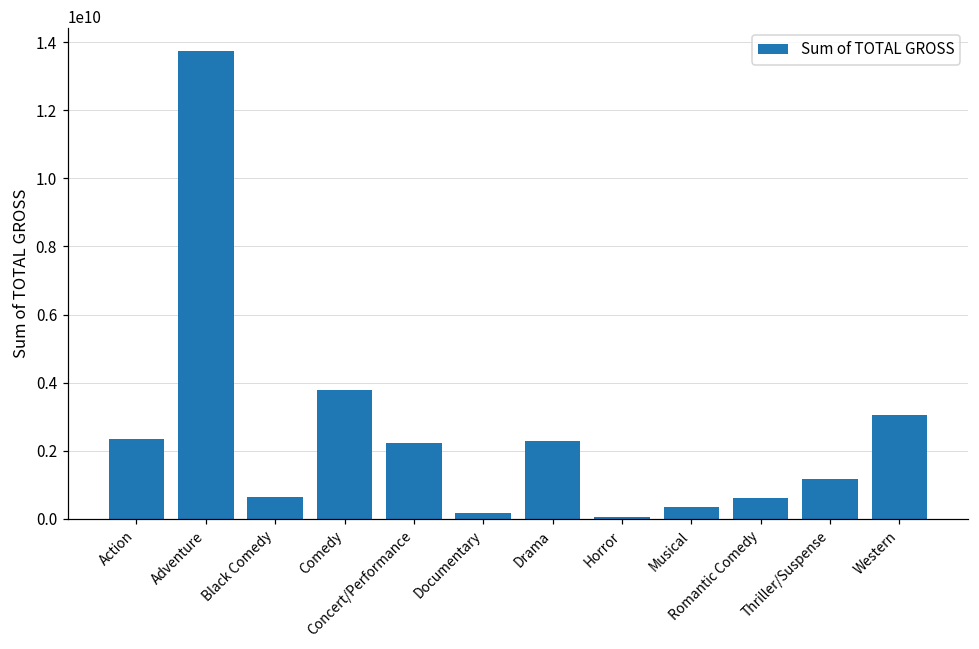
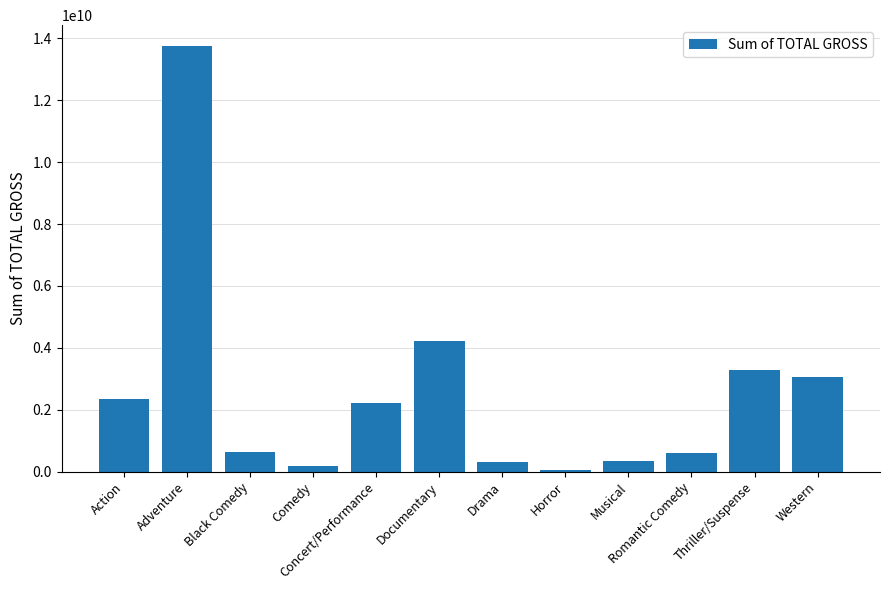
Comedy: 3800000000 -> 200000000
Documentary: 200000000 -> 4200000000
Drama: 2300000000 -> 300000000
Thriller/Suspense: 1200000000 -> 3300000000
